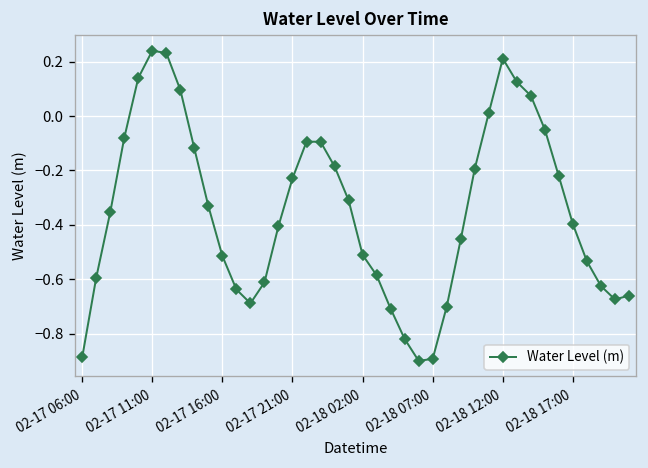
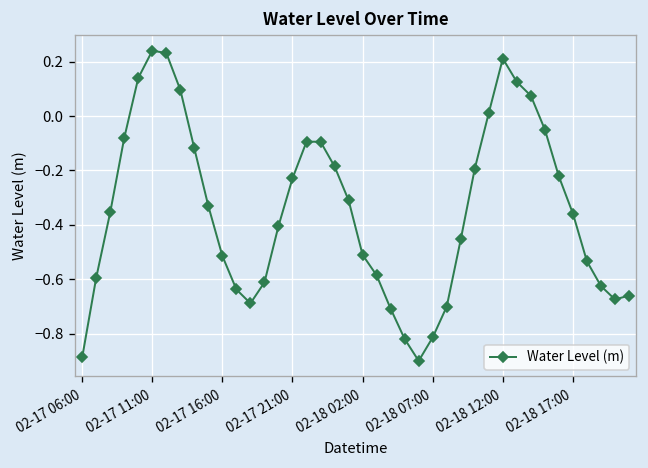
02-18 07:00: -0.89 -> -0.81
02-18 17:00: -0.40 -> -0.36
